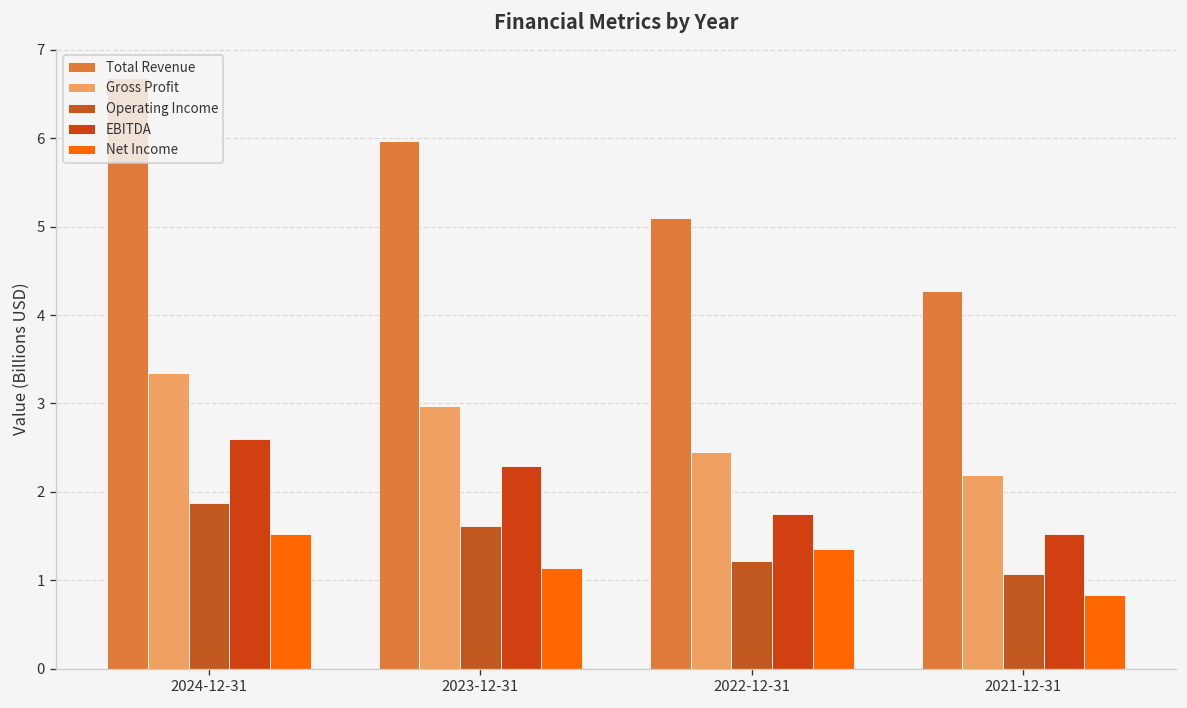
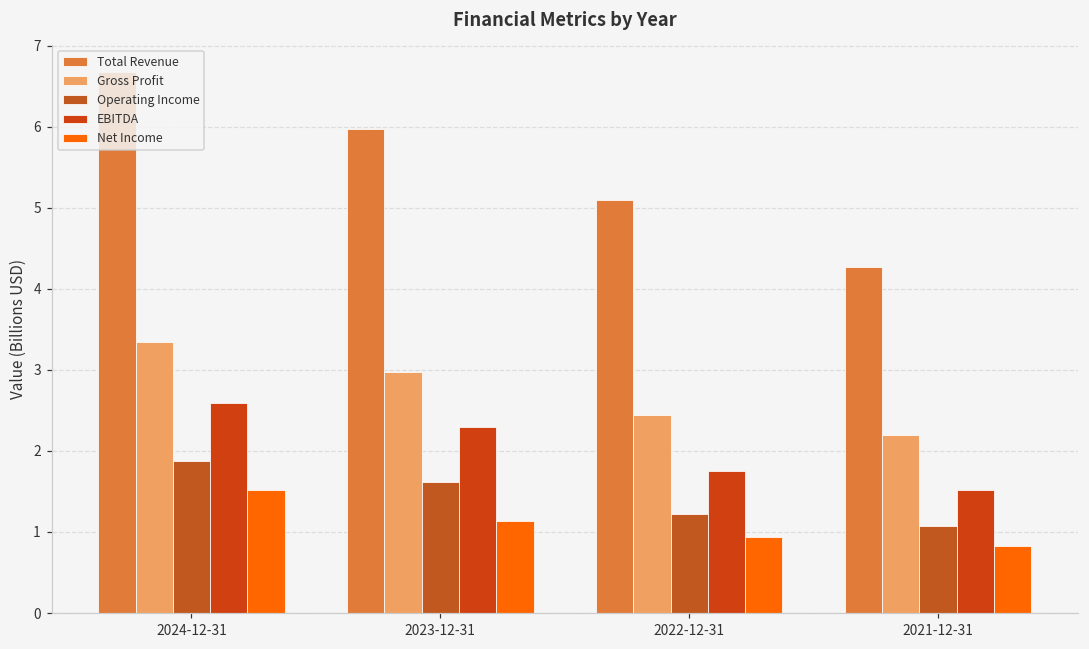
Net Income, 2022-12-31: 1.4 -> 0.9
